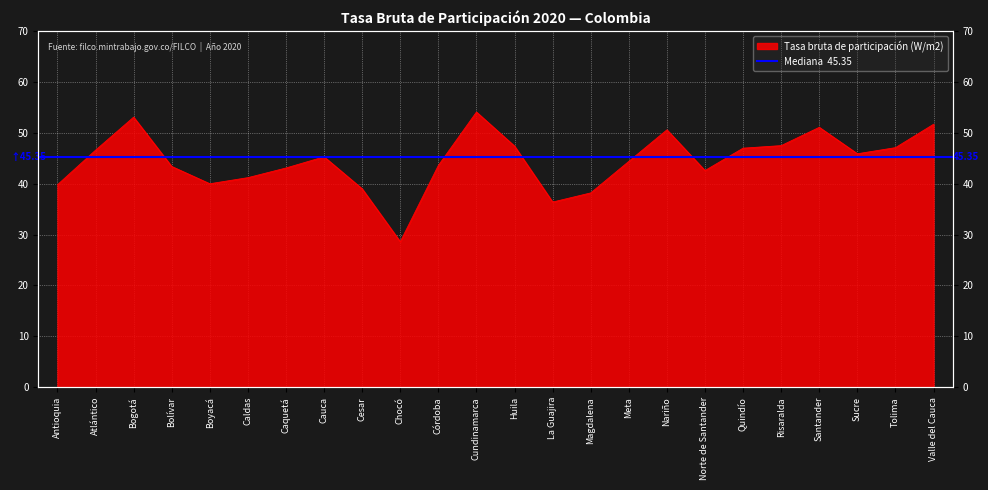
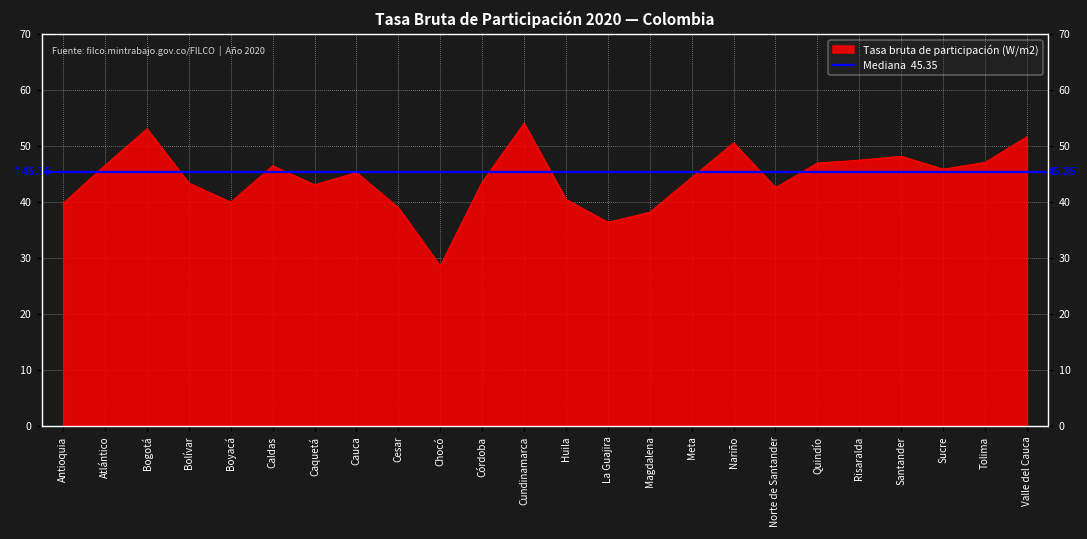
Caldas: 41 -> 47
Huila: 47 -> 41
Santander: 51 -> 48
